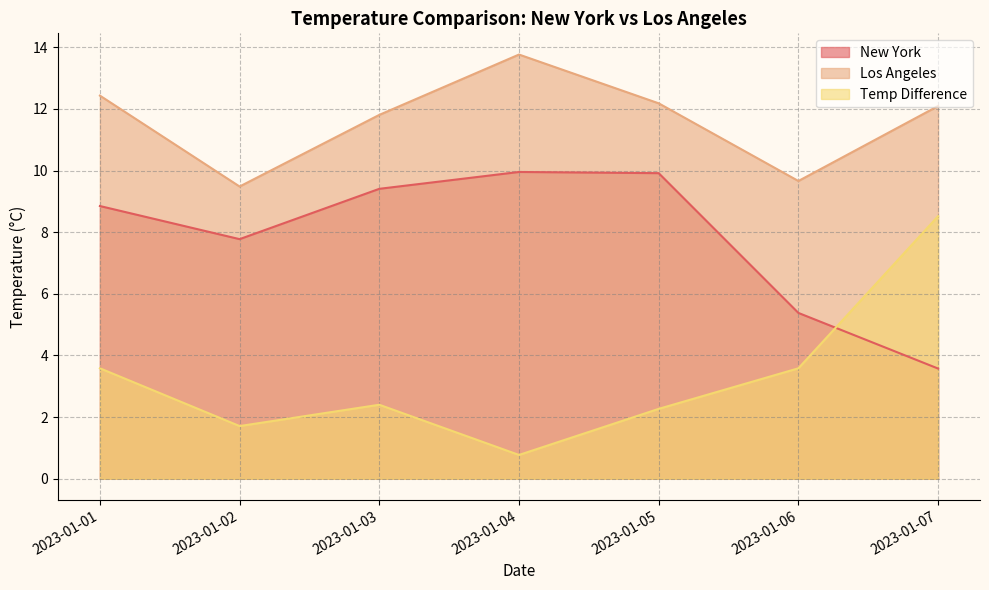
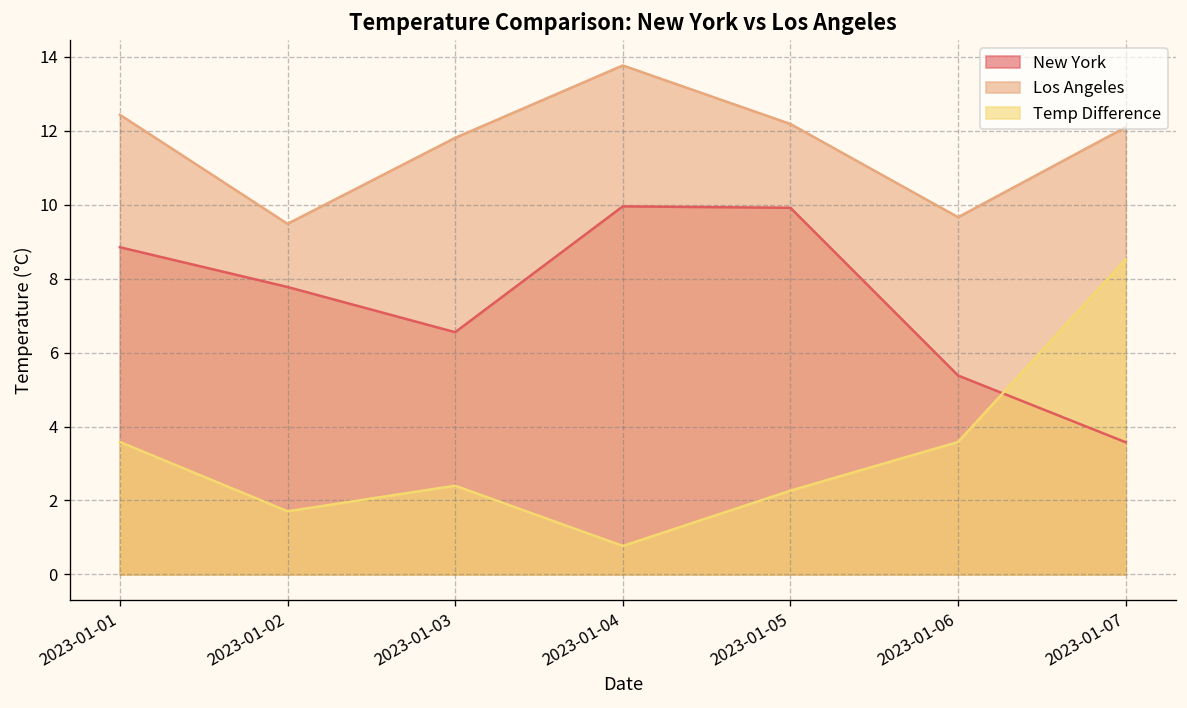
New York, 2023-01-03: 9.4 -> 6.6
